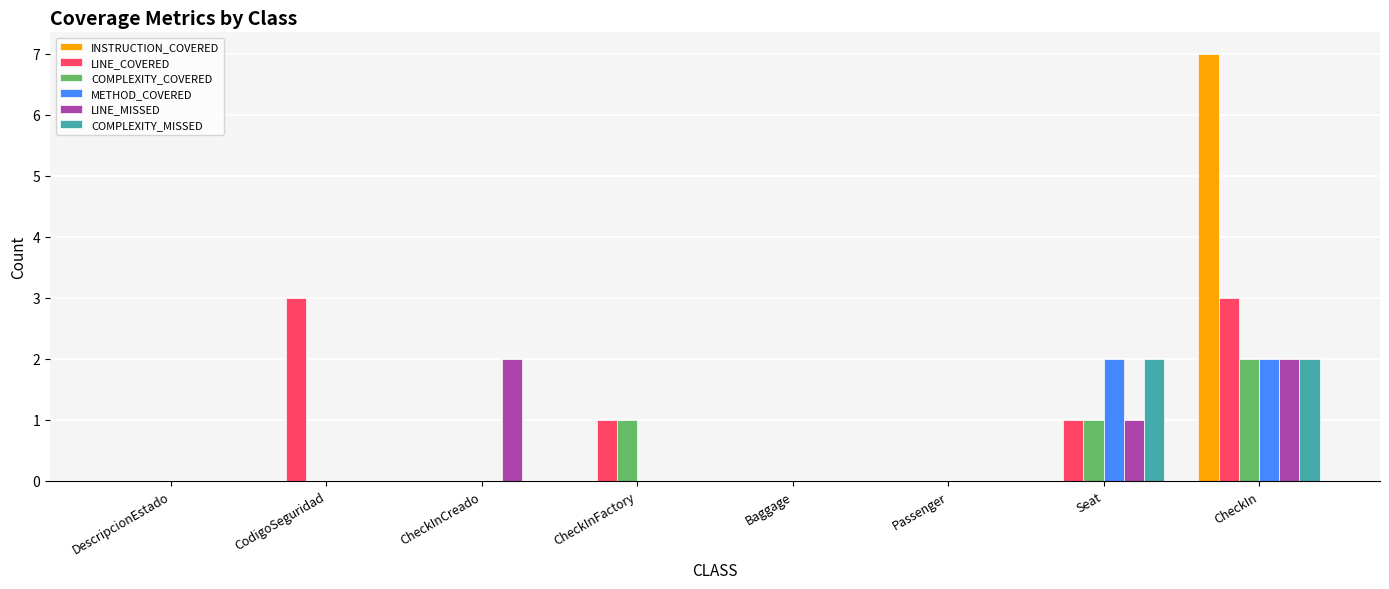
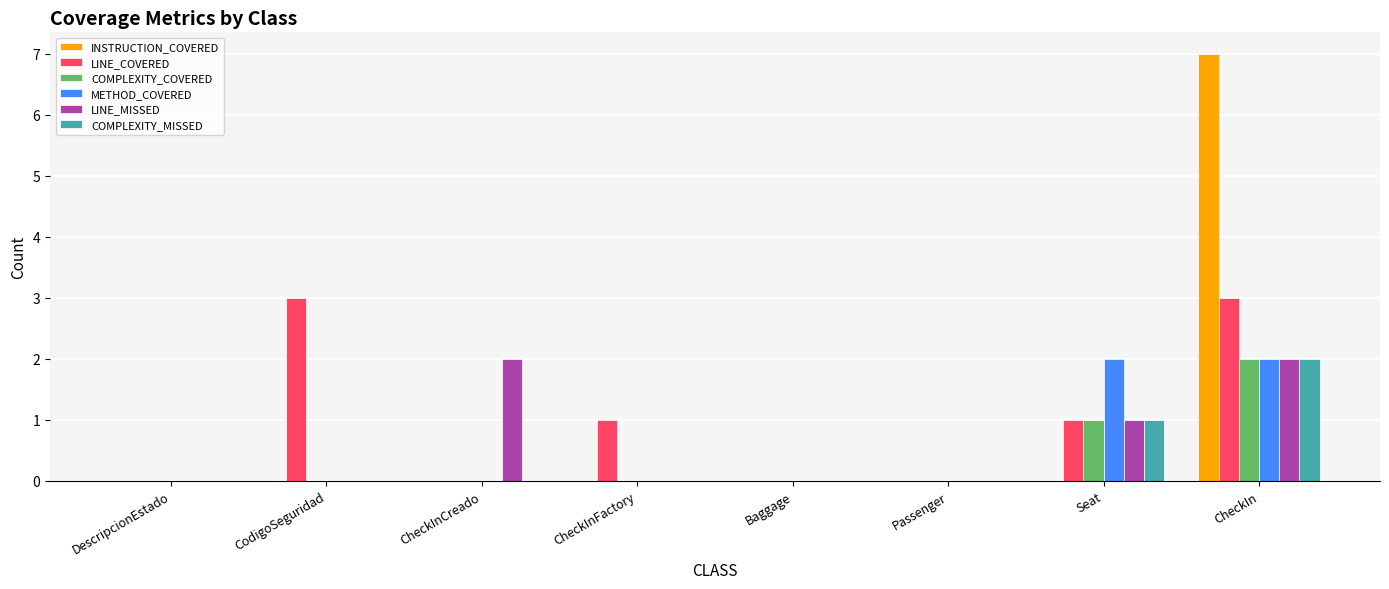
COMPLEXITY_COVERED, CheckInFactory: 1 -> 0
COMPLEXITY_MISSED, Seat: 2 -> 1
